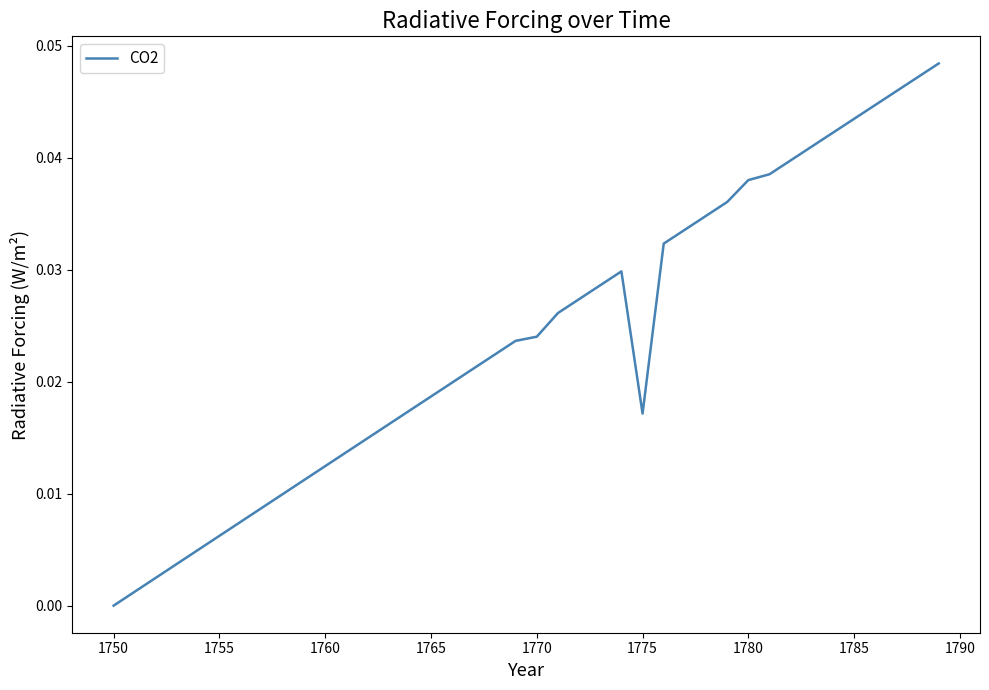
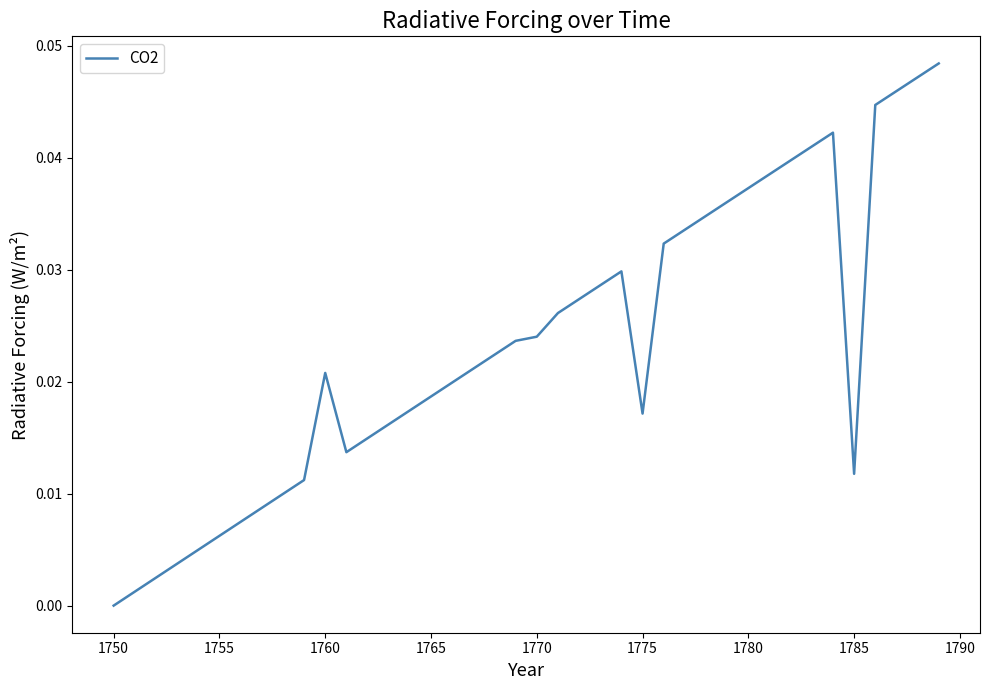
1760: 0.0125 -> 0.0208
1780: 0.0380 -> 0.0373
1785: 0.0435 -> 0.0118
